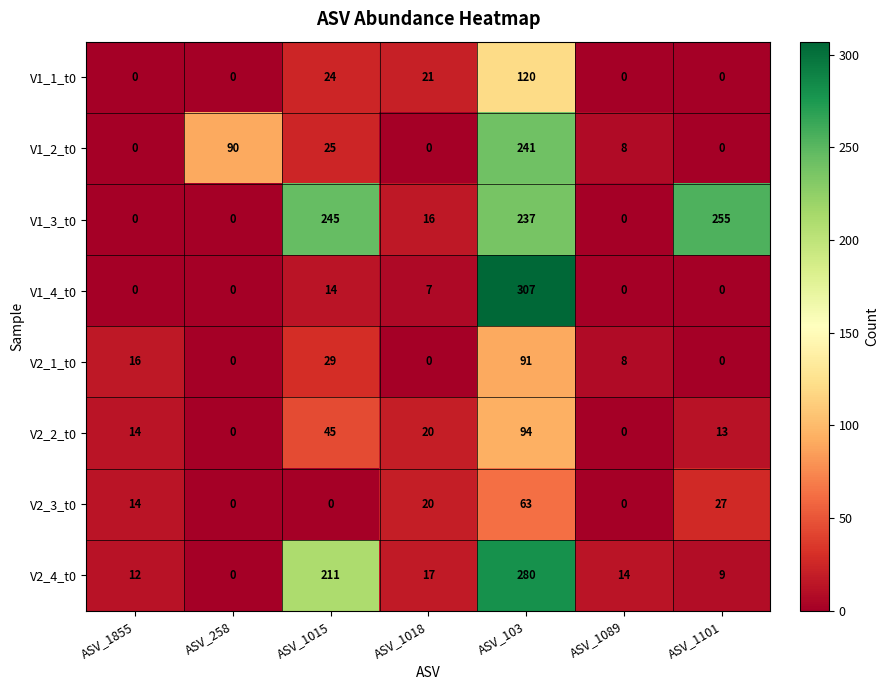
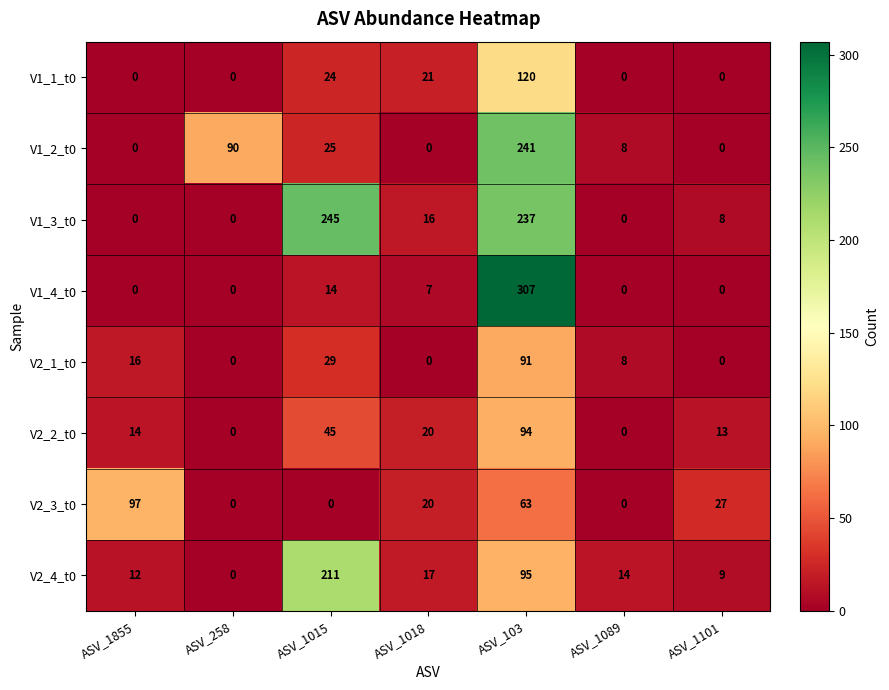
V1_3_t0, ASV_1101: 255 -> 8
V2_3_t0, ASV_1855: 14 -> 97
V2_4_t0, ASV_103: 280 -> 95
